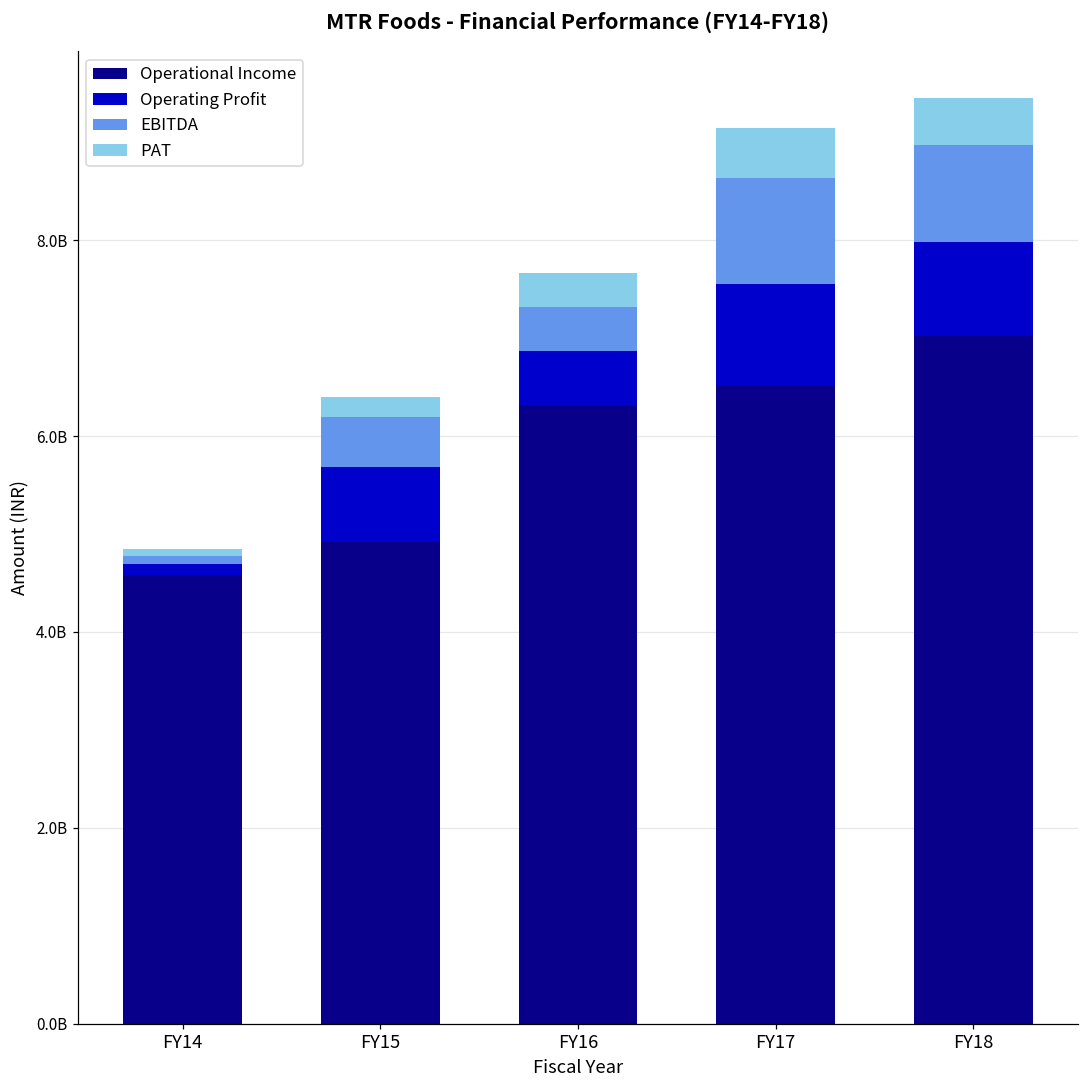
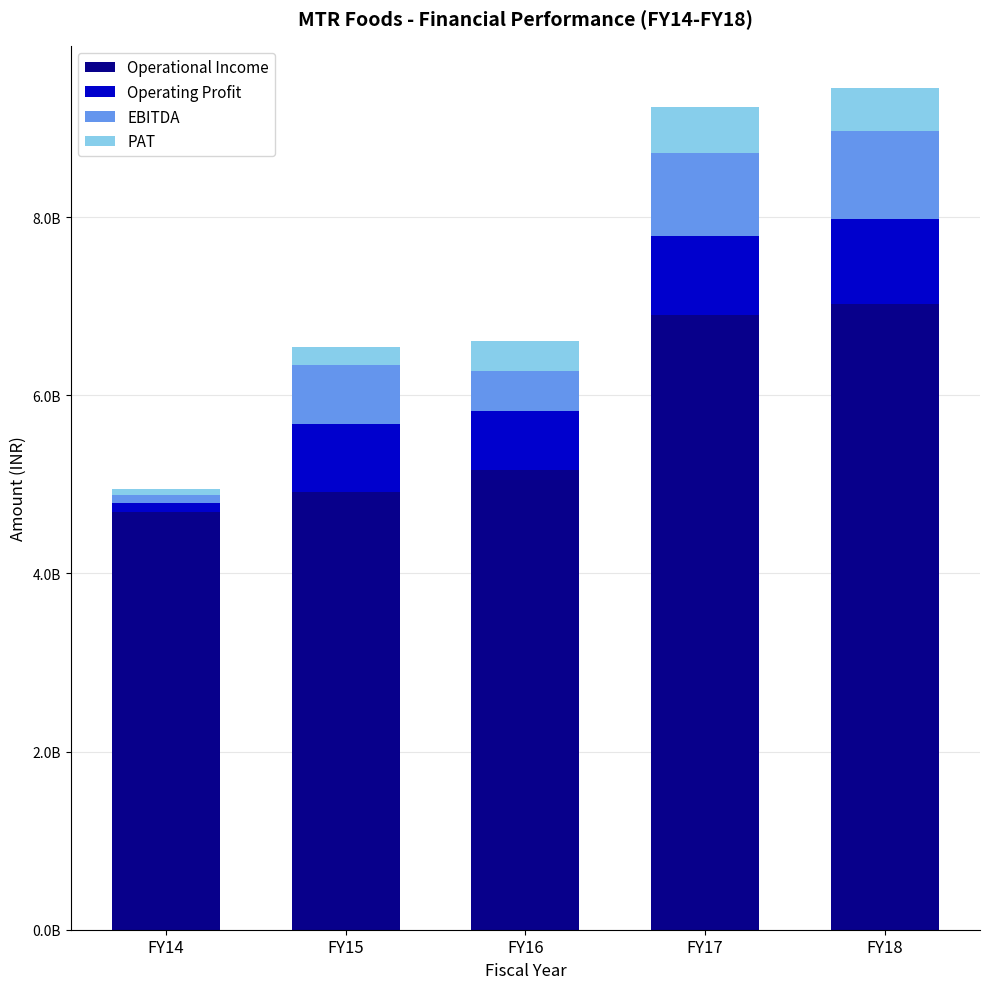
Operational Income, FY14: 4600000000 -> 4700000000
EBITDA, FY15: 500000000 -> 700000000
Operational Income, FY16: 6300000000 -> 5200000000
Operating Profit, FY16: 600000000 -> 700000000
Operational Income, FY17: 6500000000 -> 6900000000
Operating Profit, FY17: 1000000000 -> 900000000
EBITDA, FY17: 1100000000 -> 900000000
